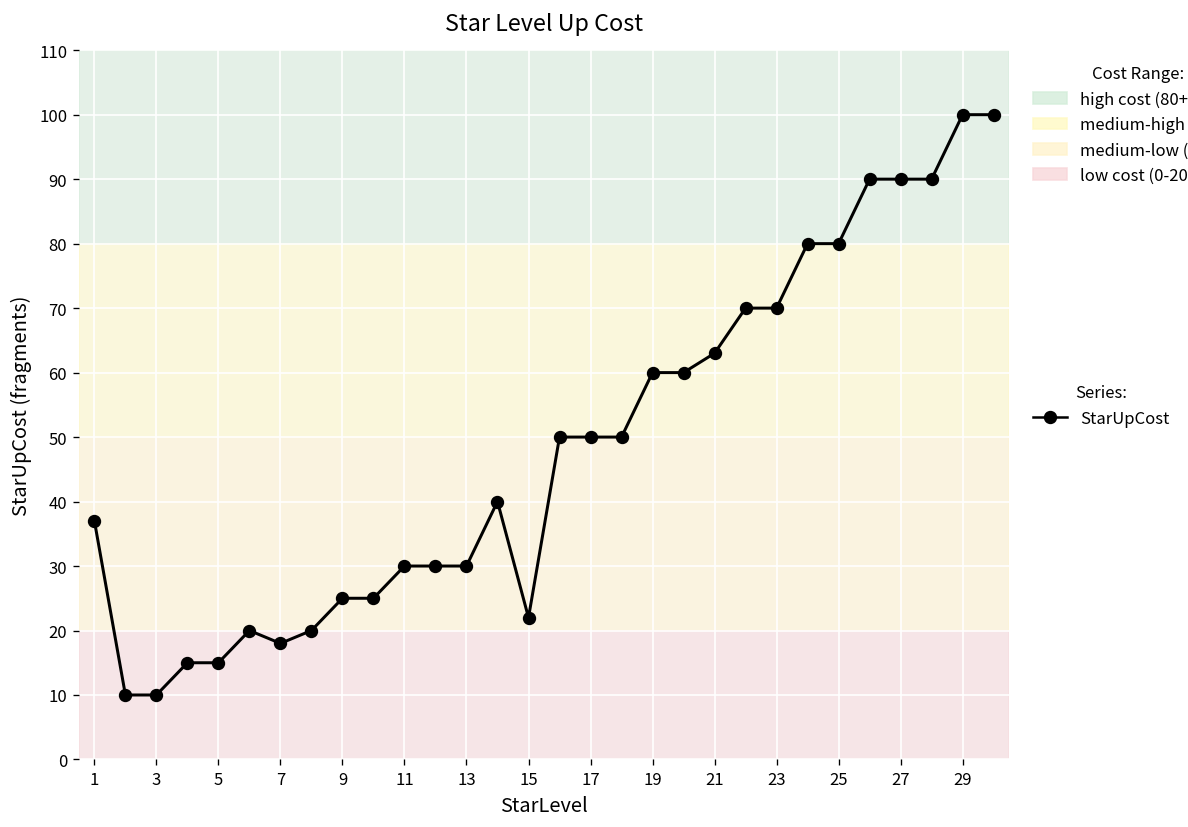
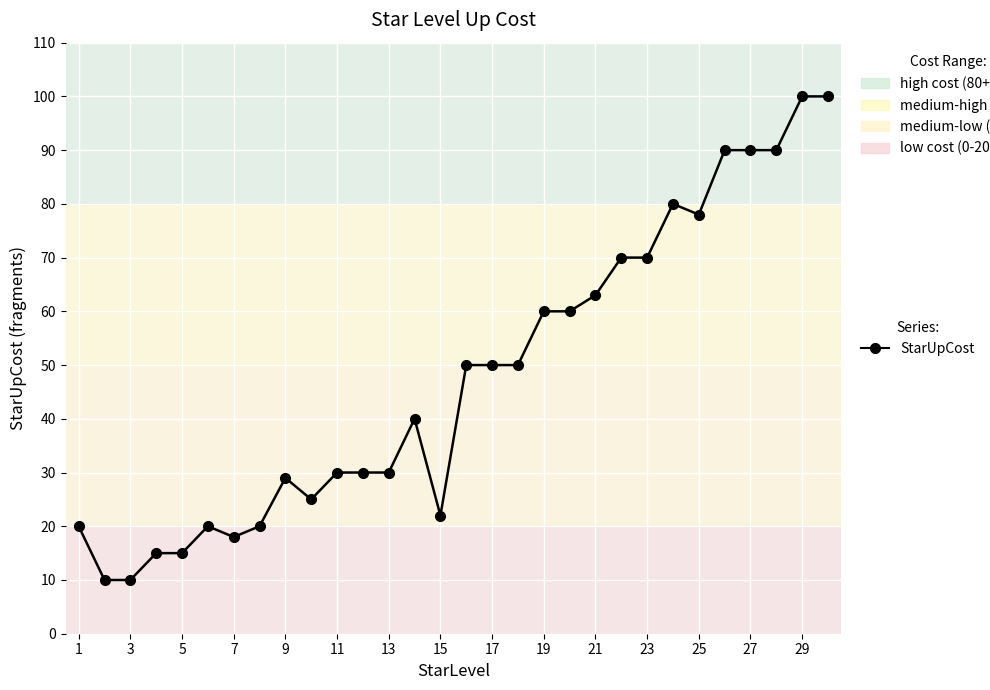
1: 37 -> 20
9: 25 -> 29
25: 80 -> 78
